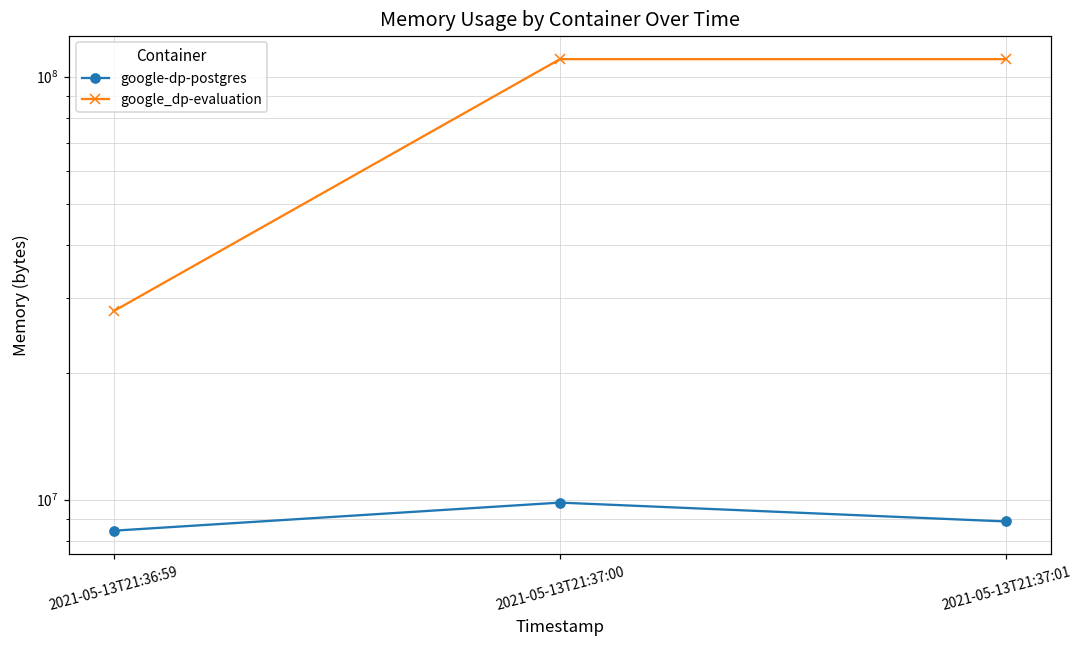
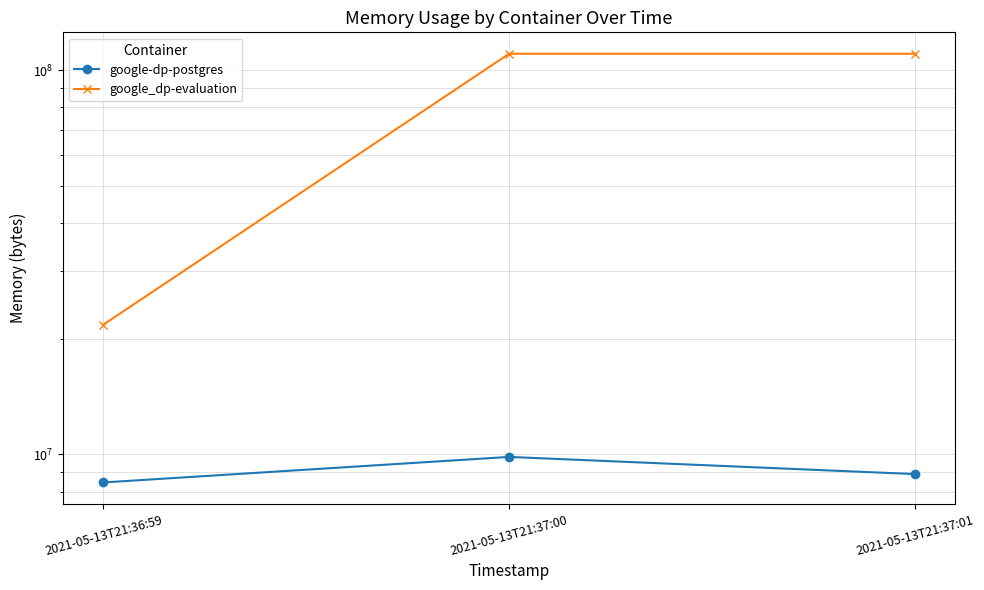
google_dp-evaluation, 2021-05-13T21:36:59: 28000000 -> 22000000
